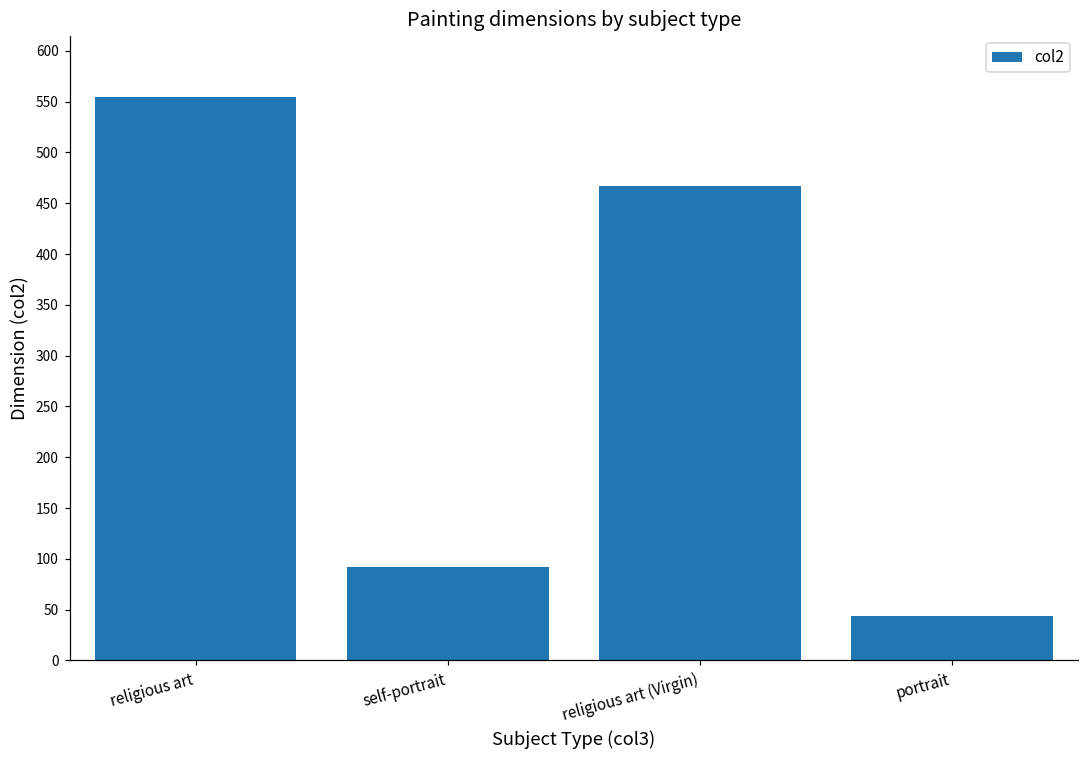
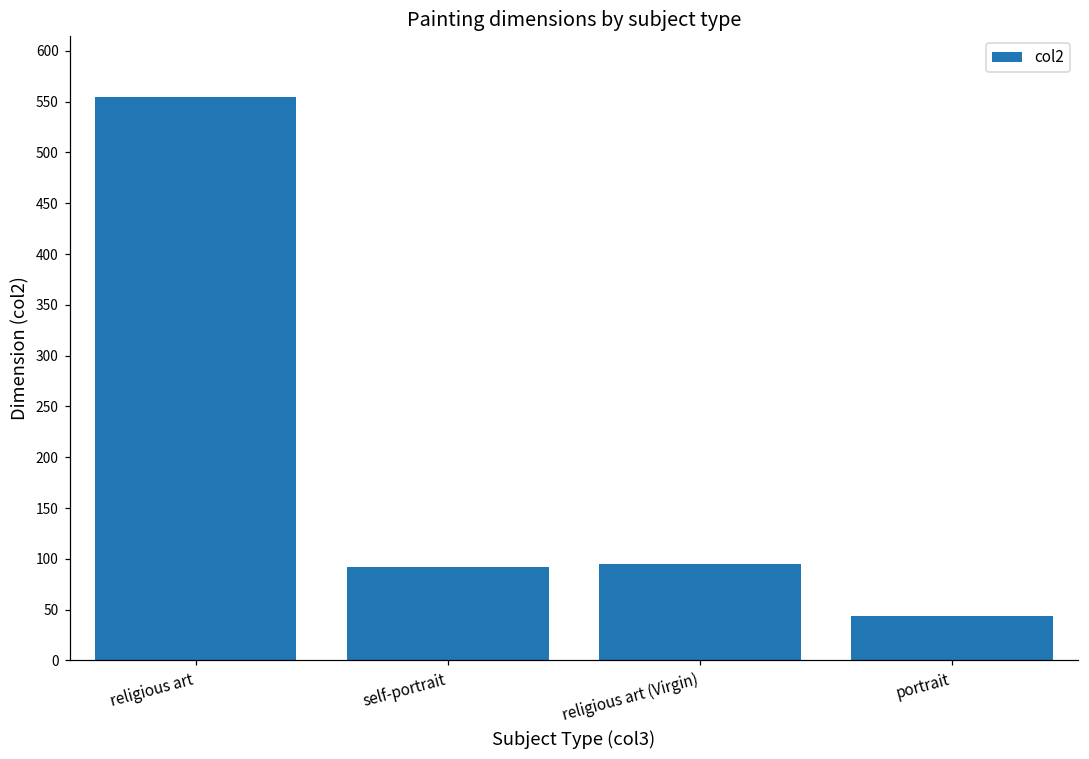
religious art (Virgin): 470 -> 90
